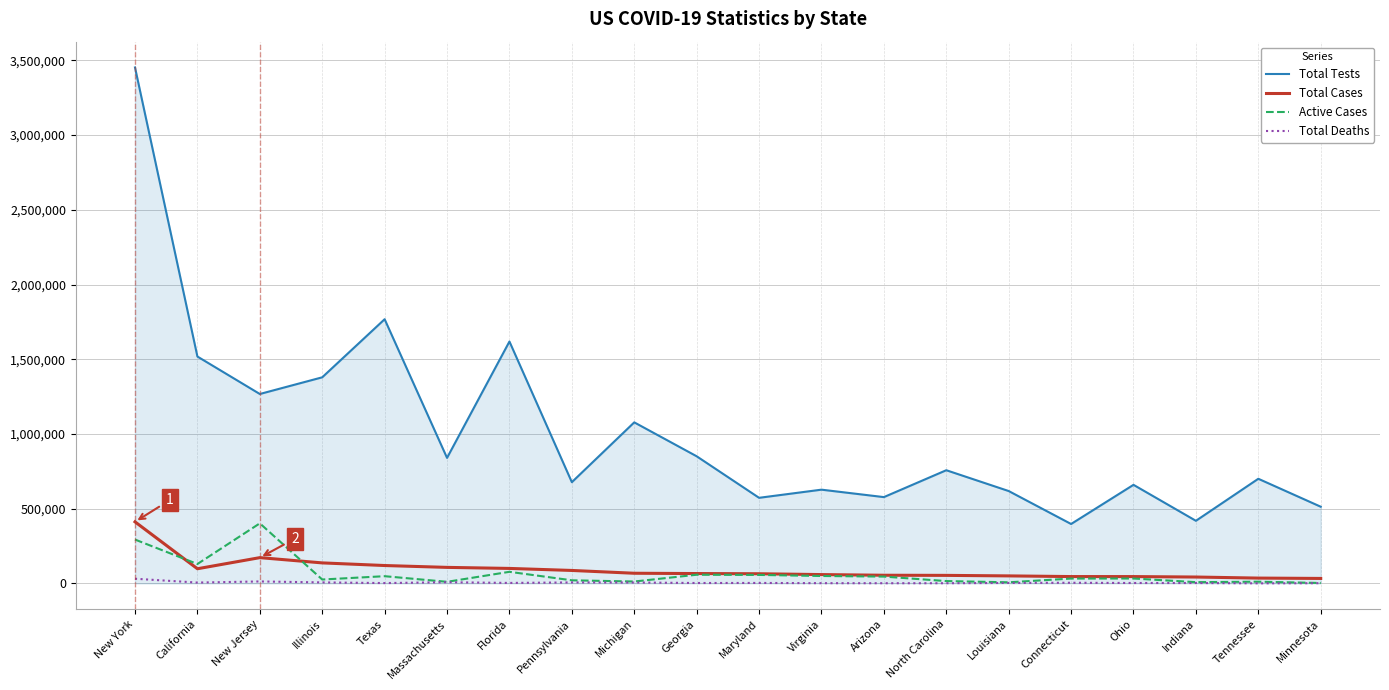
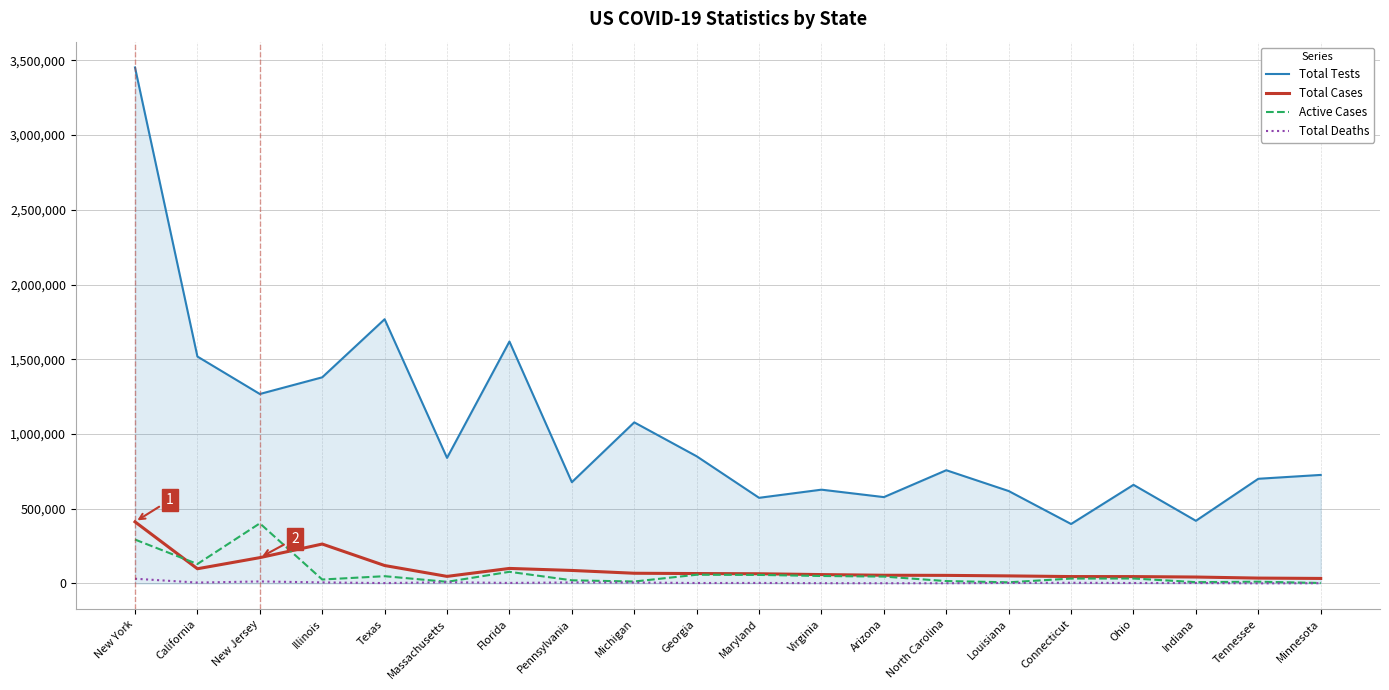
Total Cases, Illinois: 140,000 -> 260,000
Total Cases, Massachusetts: 110,000 -> 50,000
Total Tests, Minnesota: 510,000 -> 730,000
